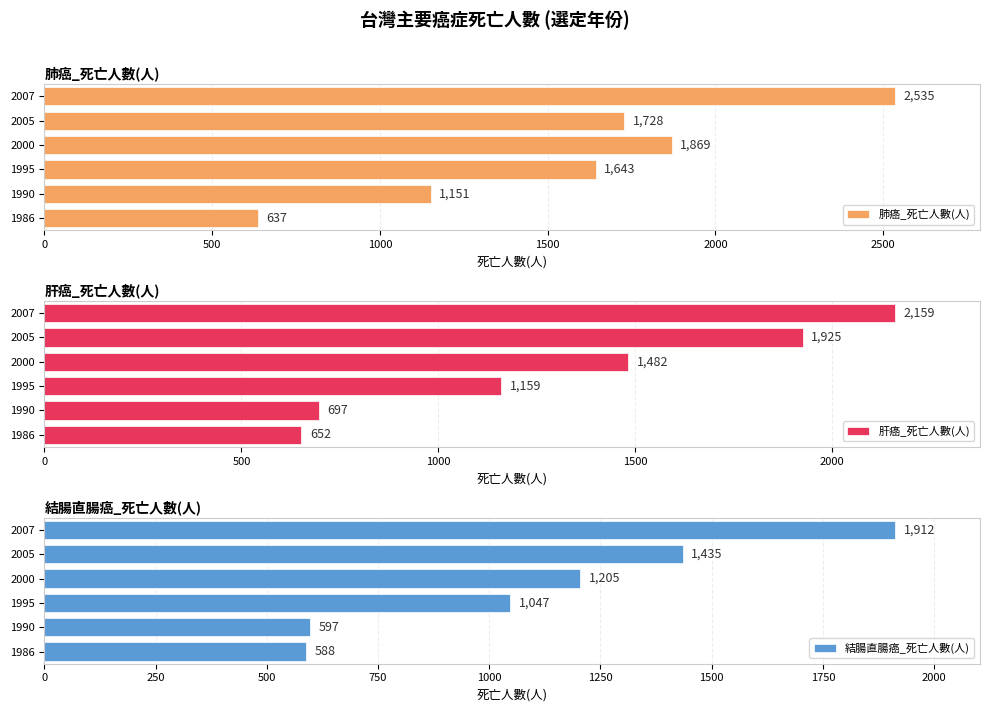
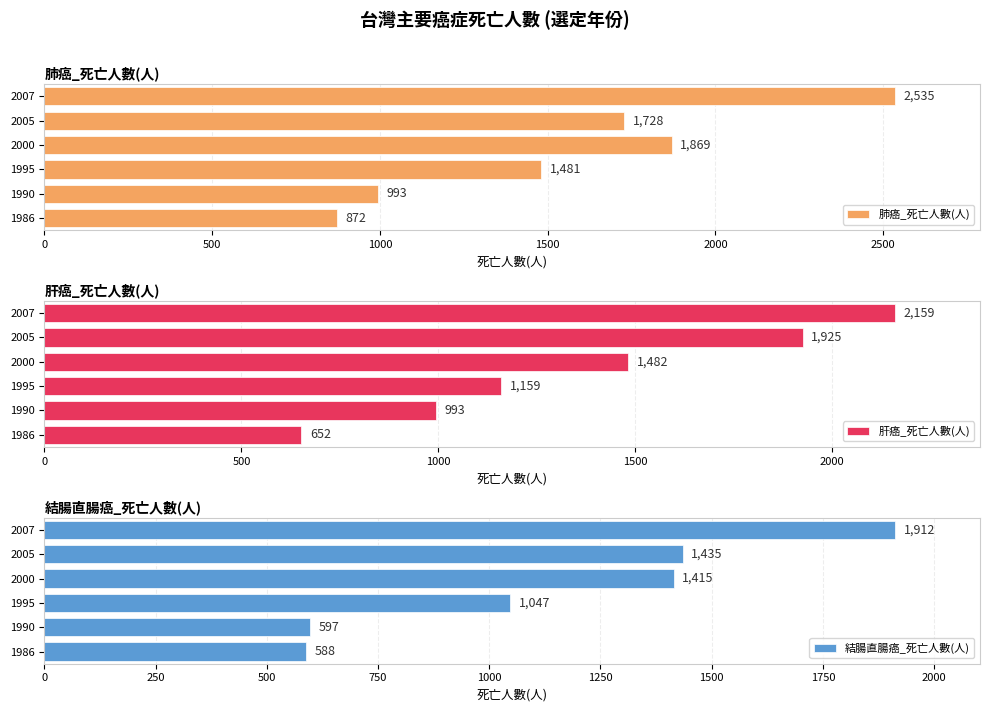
肺癌_死亡人數(人), 1995: 1,643 -> 1,481
肺癌_死亡人數(人), 1990: 1,151 -> 993
肺癌_死亡人數(人), 1986: 637 -> 872
肝癌_死亡人數(人), 1990: 697 -> 993
結腸直腸癌_死亡人數(人), 2000: 1,205 -> 1,415
